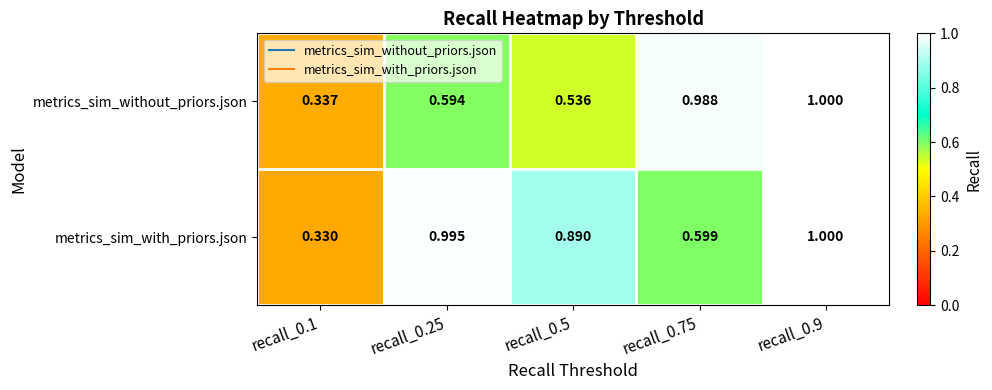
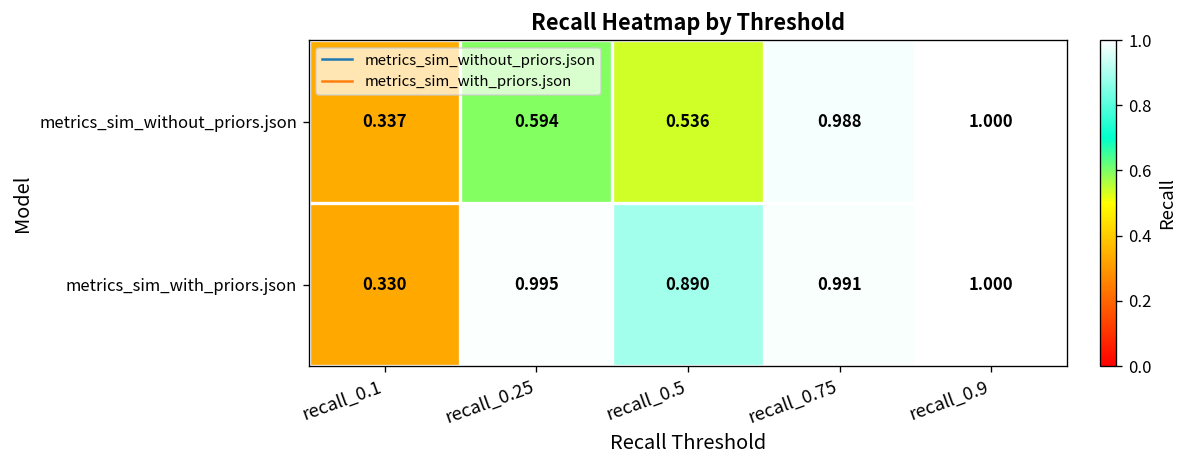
metrics_sim_with_priors.json, recall_0.75: 0.599 -> 0.991
